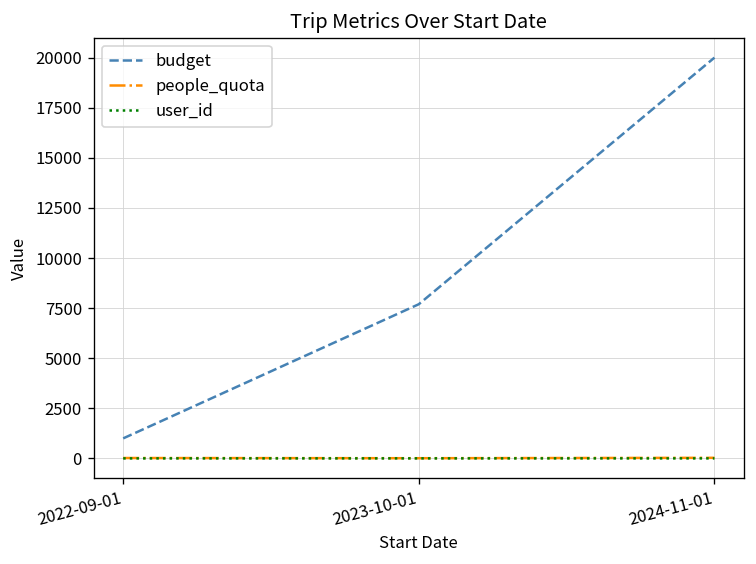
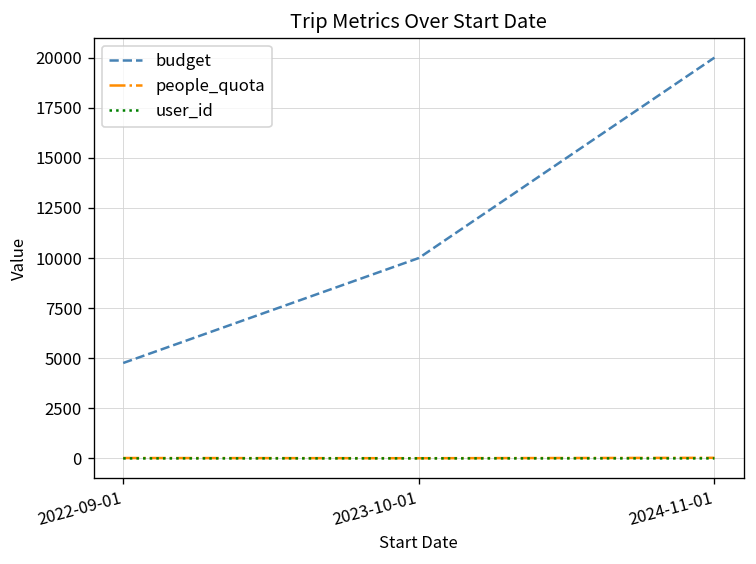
budget, 2022-09-01: 1000 -> 4800
budget, 2023-10-01: 7700 -> 10000
